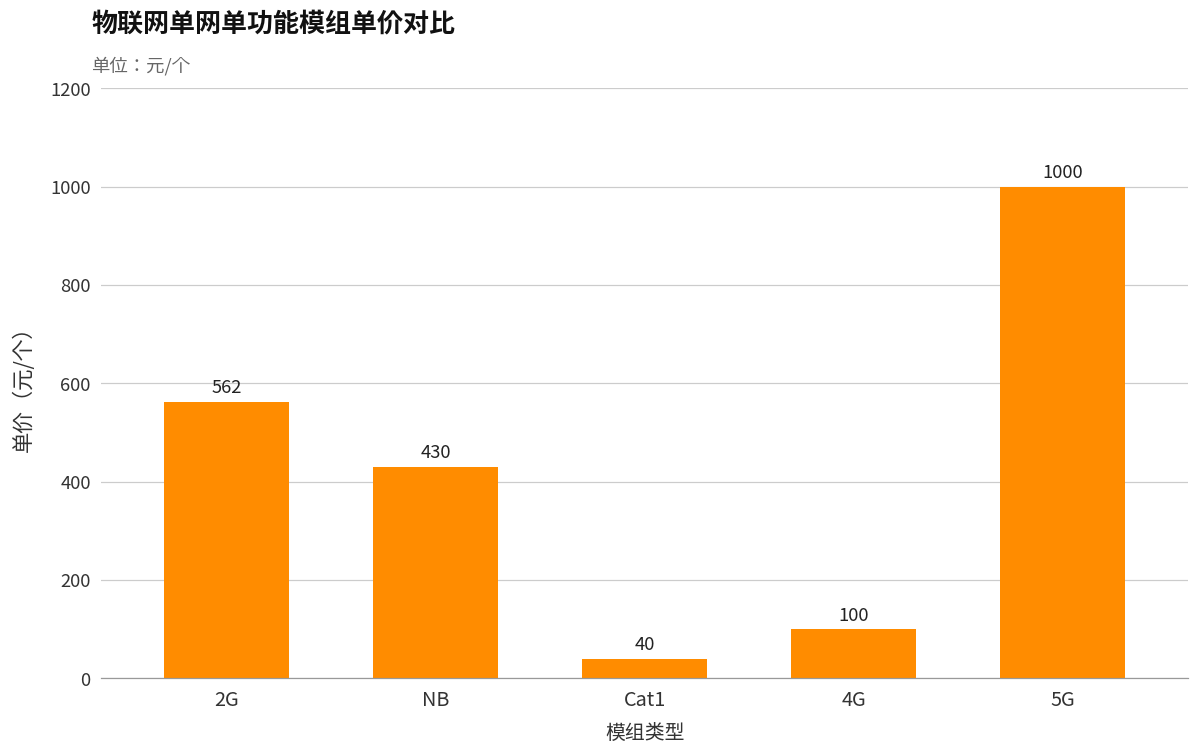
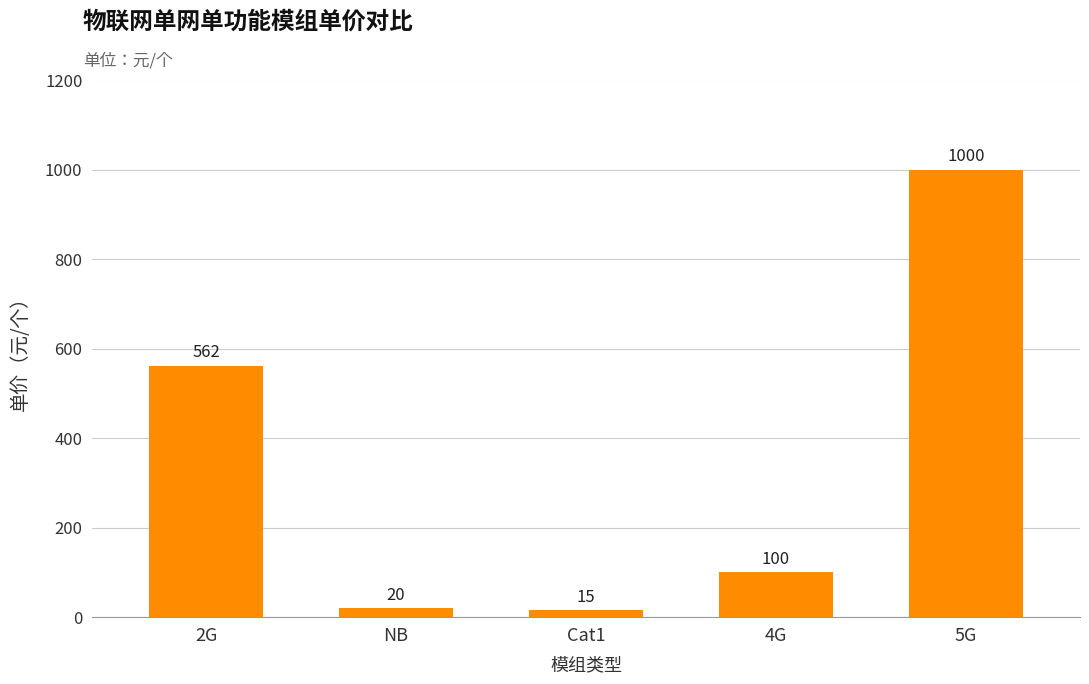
NB: 430 -> 20
Cat1: 40 -> 15
